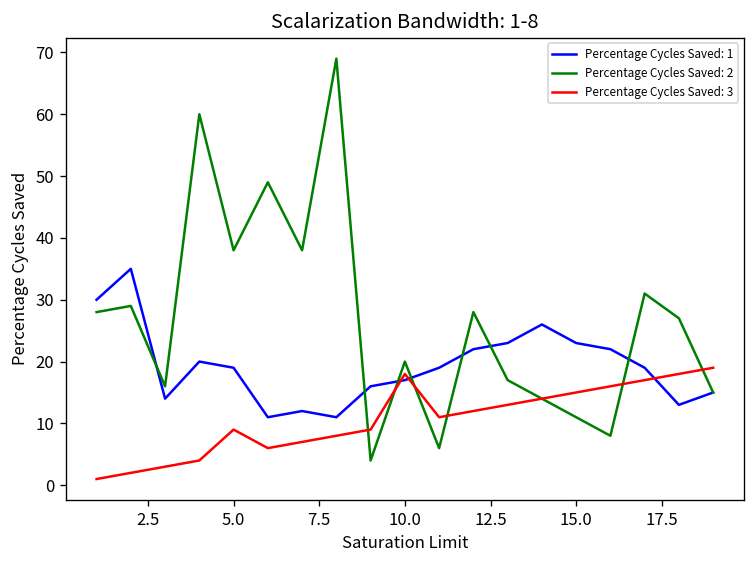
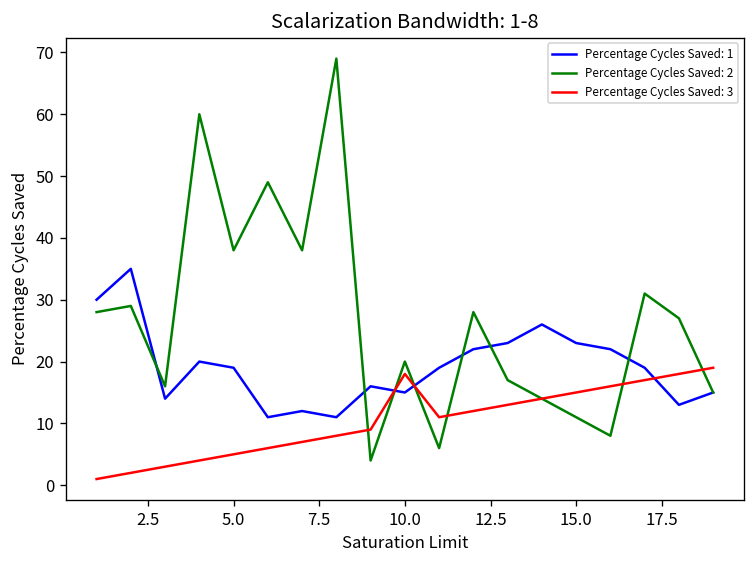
Percentage Cycles Saved: 3, 5.0: 9 -> 5
Percentage Cycles Saved: 1, 10.0: 17 -> 15
